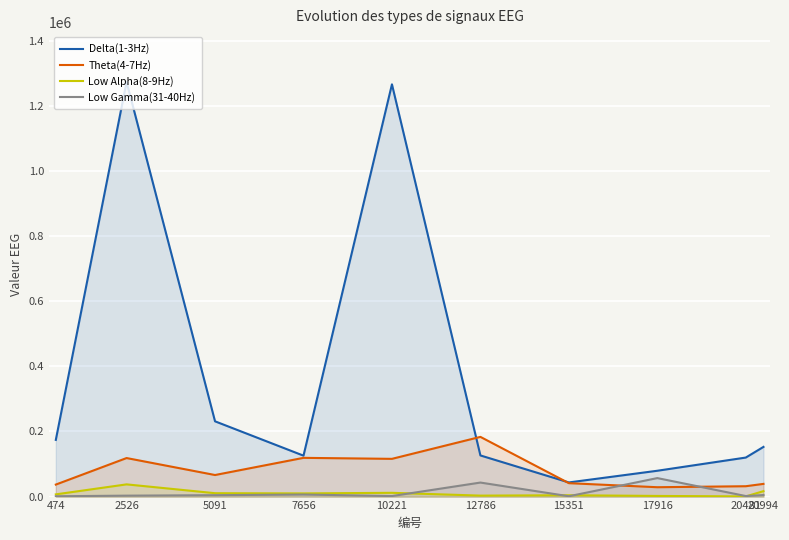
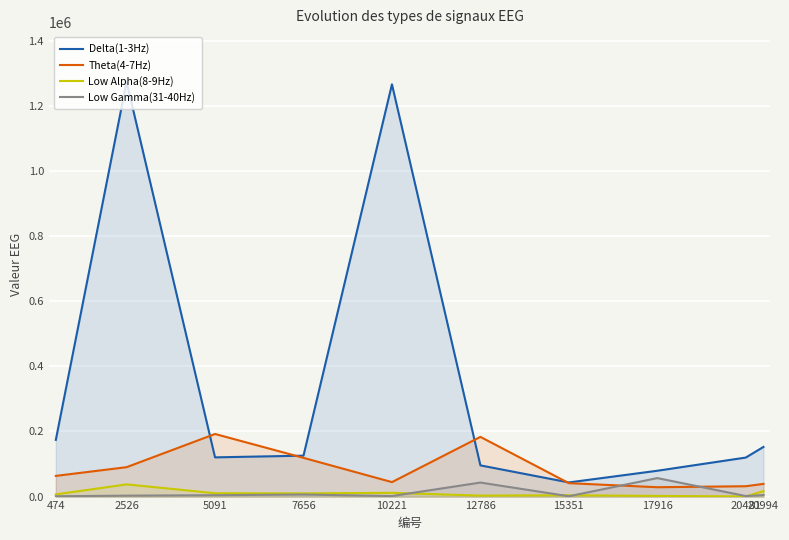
Theta(4-7Hz), 474: 40000 -> 60000
Theta(4-7Hz), 2526: 120000 -> 90000
Delta(1-3Hz), 5091: 230000 -> 120000
Theta(4-7Hz), 5091: 70000 -> 190000
Theta(4-7Hz), 10221: 120000 -> 40000
Delta(1-3Hz), 12786: 130000 -> 100000
